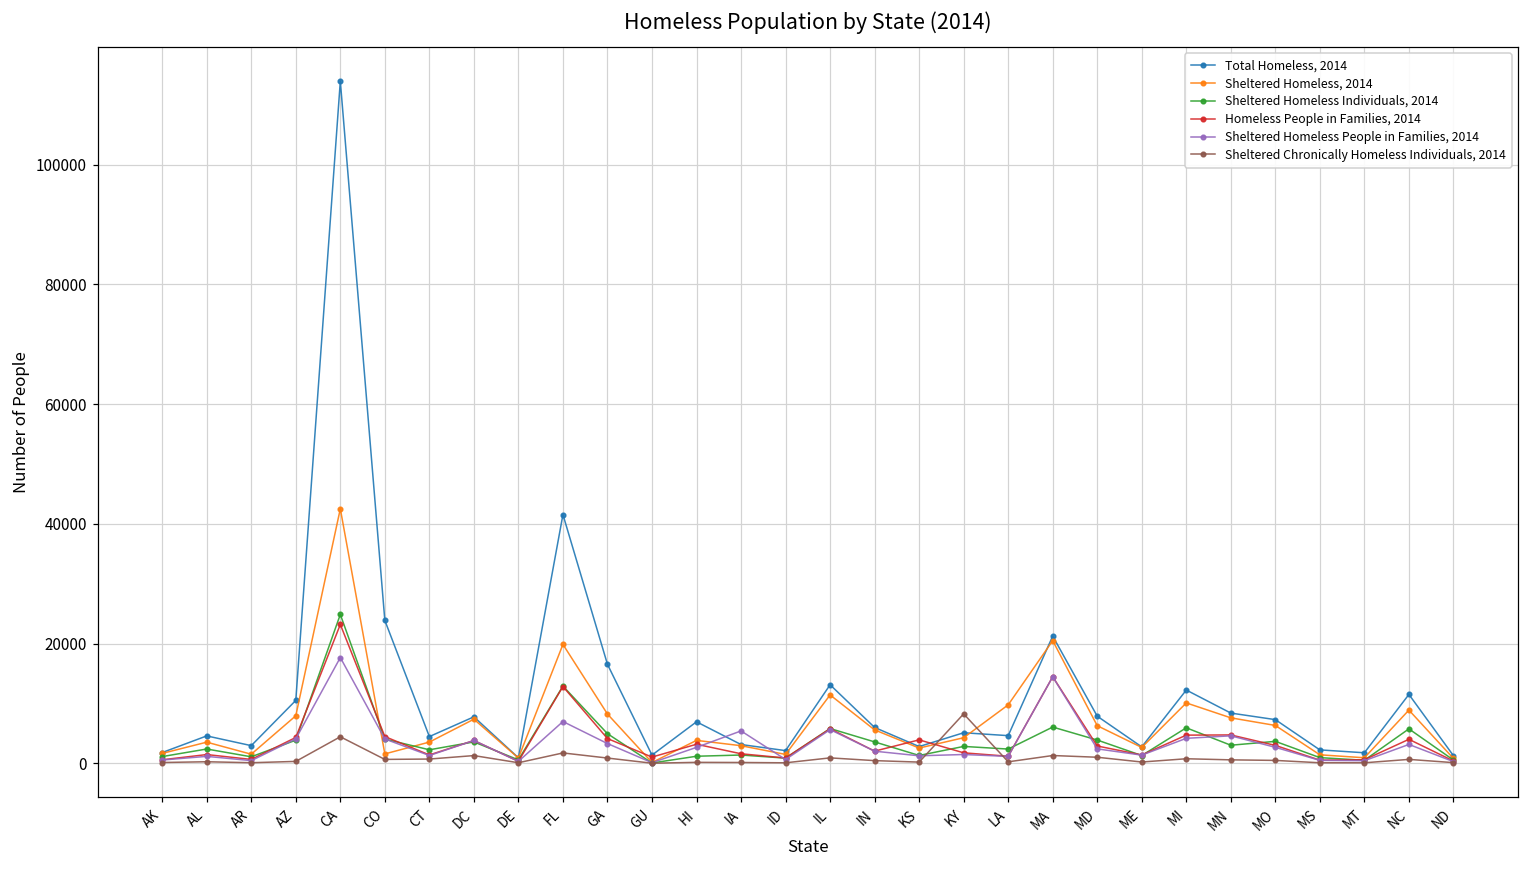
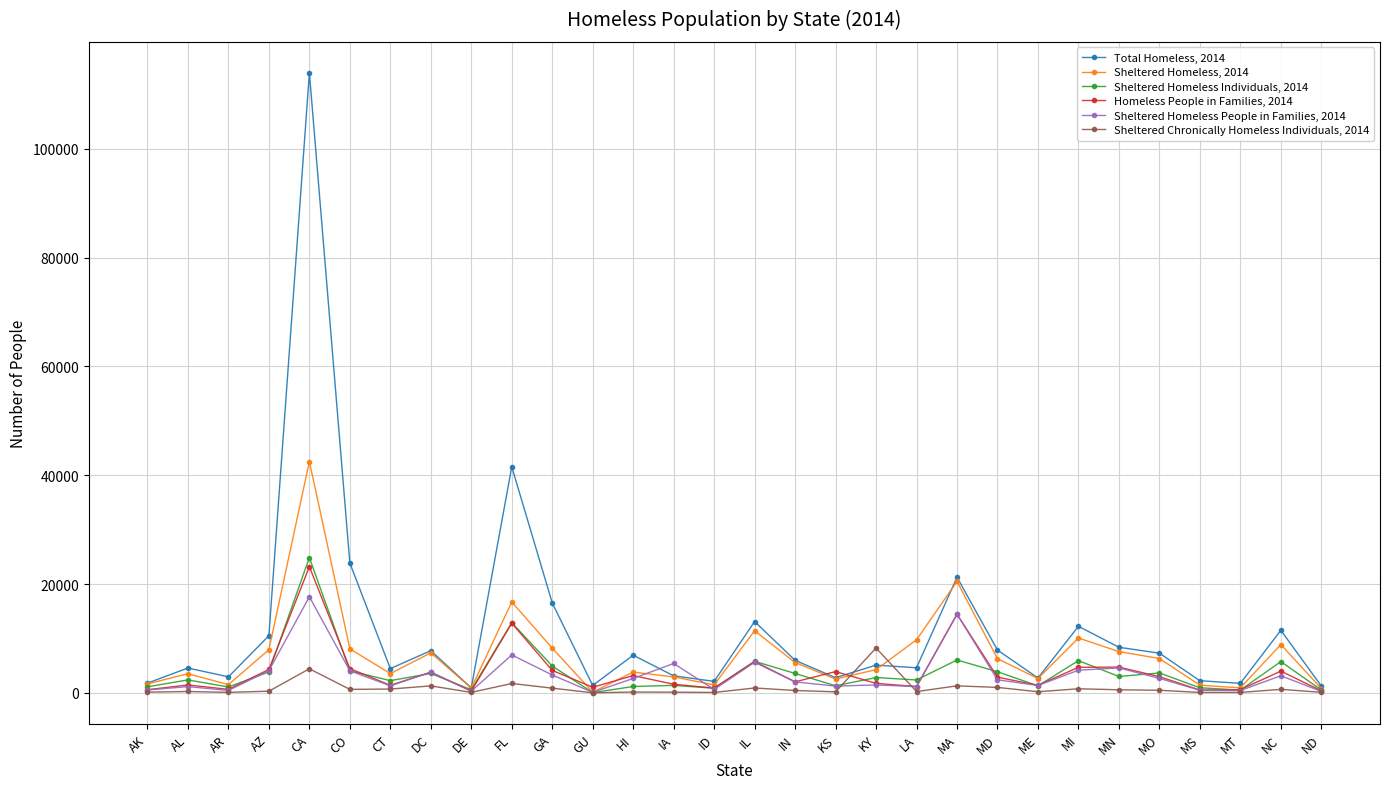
Sheltered Homeless, 2014, CO: 2000 -> 8000
Sheltered Homeless, 2014, FL: 20000 -> 17000
